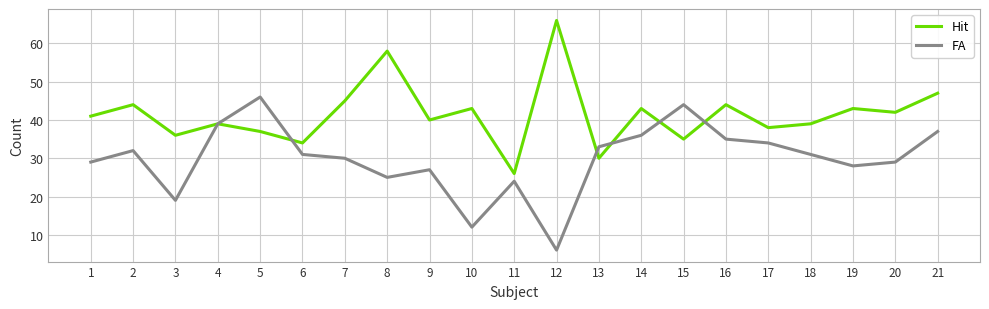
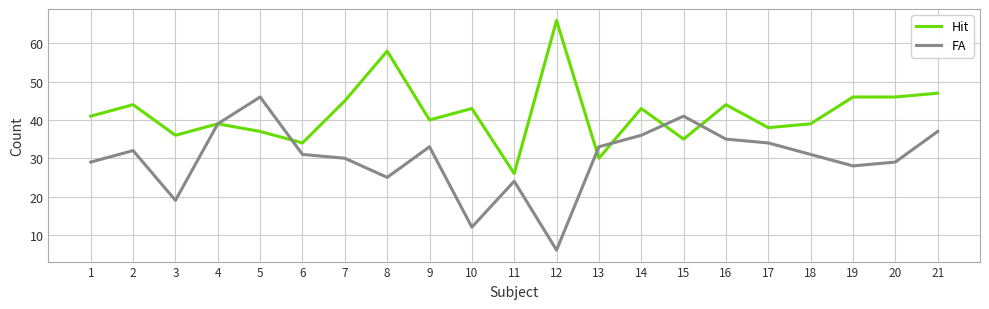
FA, 9: 27 -> 33
FA, 15: 44 -> 41
Hit, 19: 43 -> 46
Hit, 20: 42 -> 46
